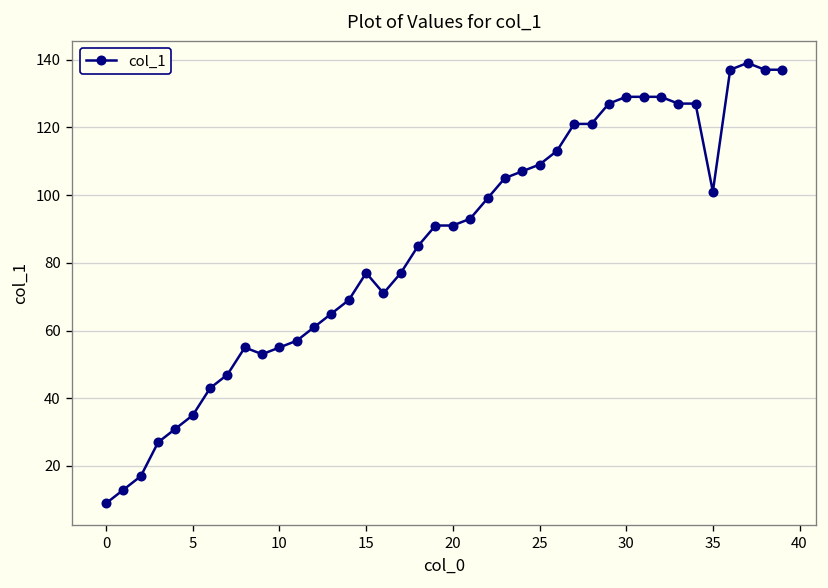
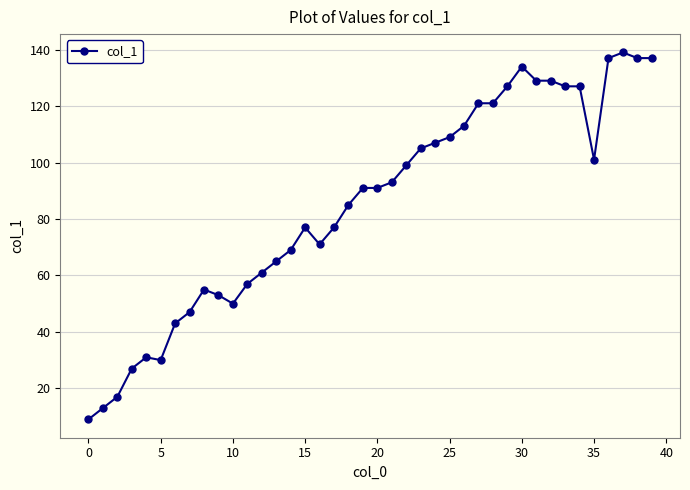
5: 35 -> 30
10: 55 -> 50
30: 129 -> 134
